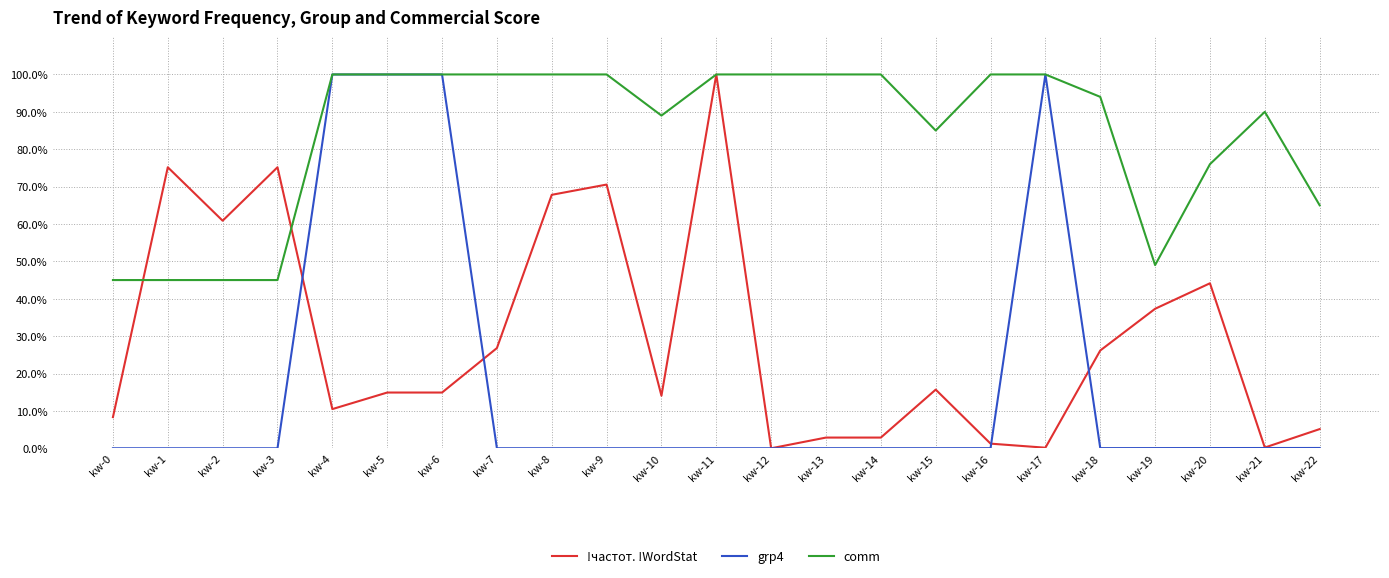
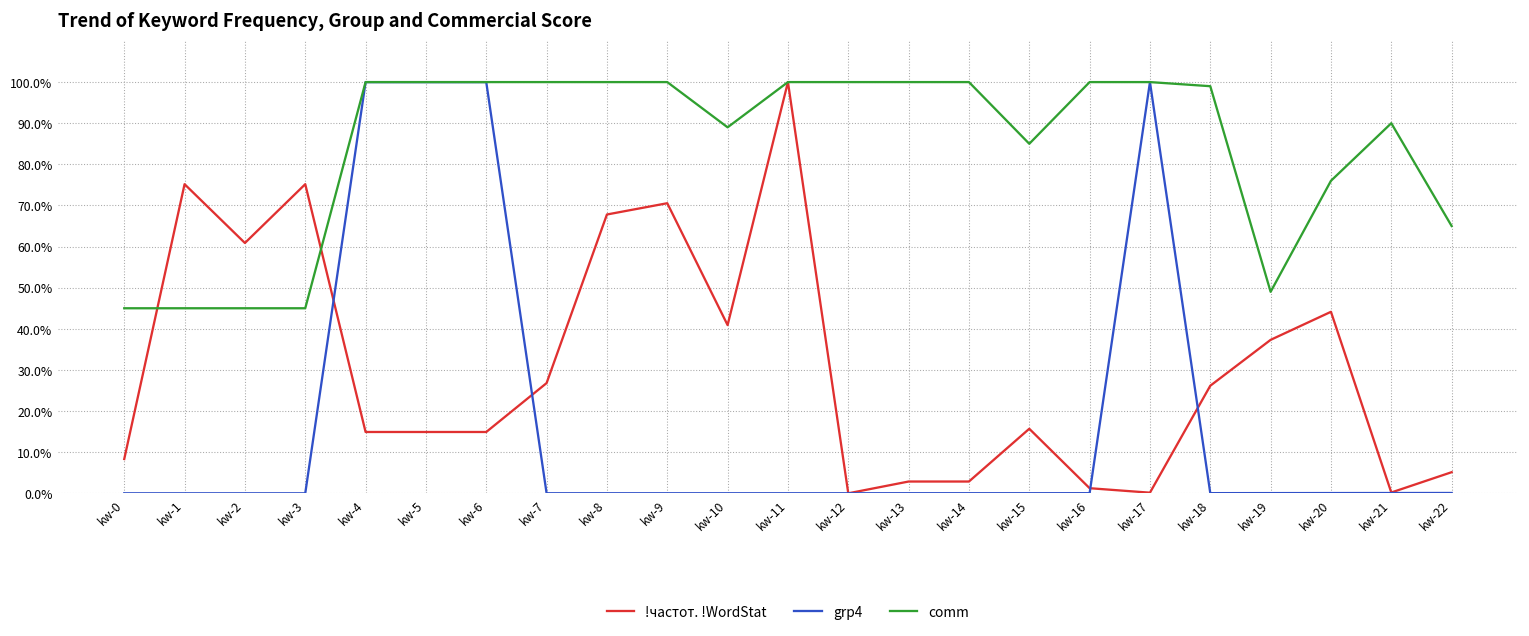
!частот. !WordStat, kw-4: 10% -> 15%
!частот. !WordStat, kw-10: 14% -> 41%
comm, kw-18: 94% -> 99%
